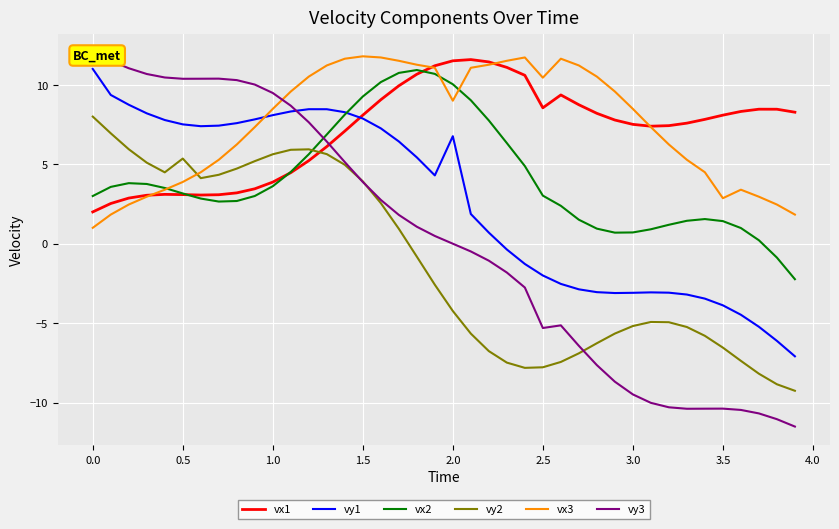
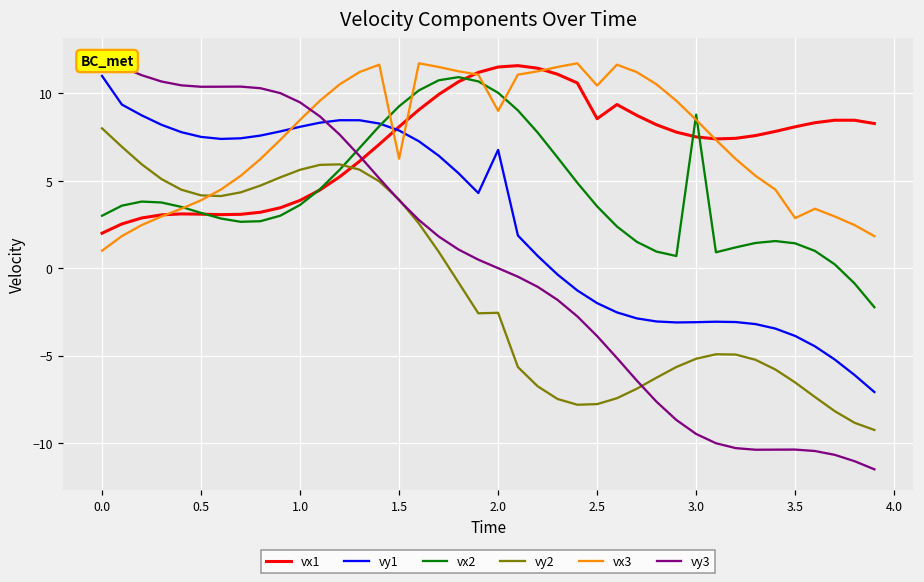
vy2, 0.5: 5.4 -> 4.2
vx3, 1.5: 11.8 -> 6.3
vy2, 2.0: -4.2 -> -2.6
vx2, 2.5: 3.0 -> 3.5
vy3, 2.5: -5.3 -> -3.9
vx2, 3.0: 0.7 -> 8.8
